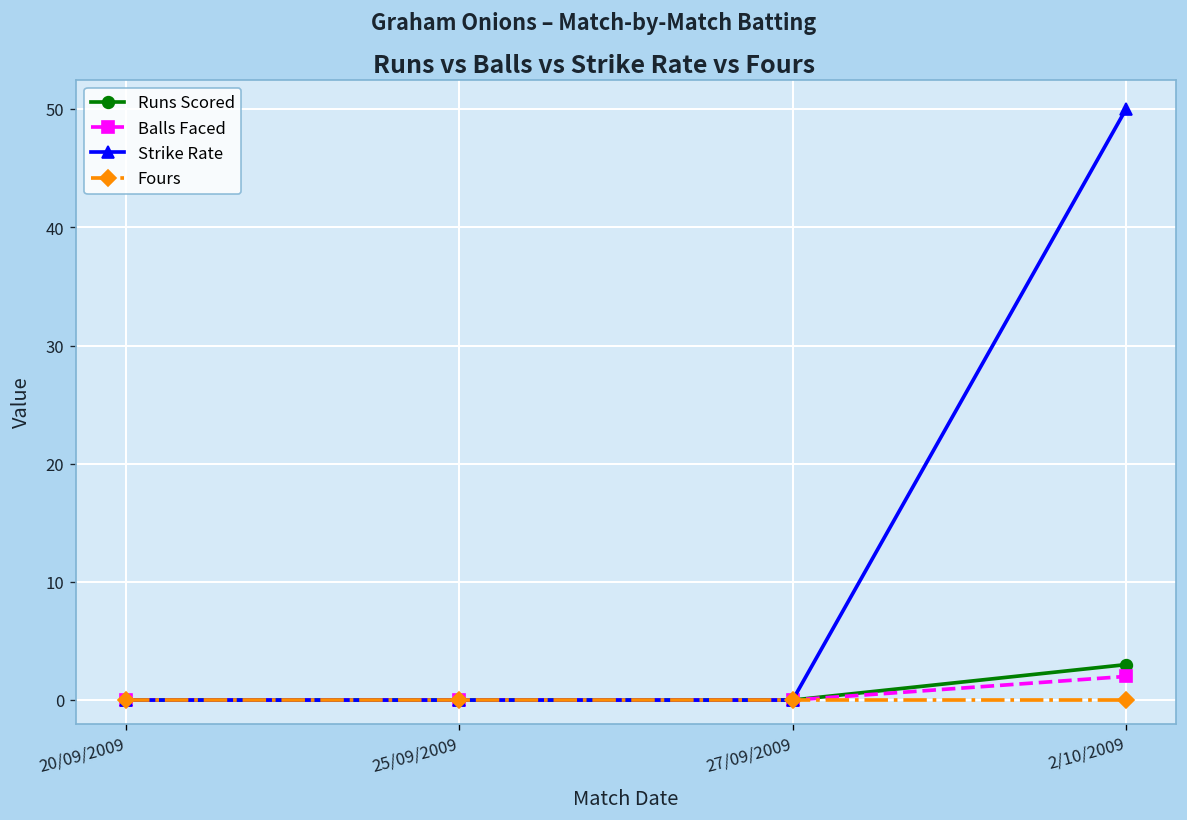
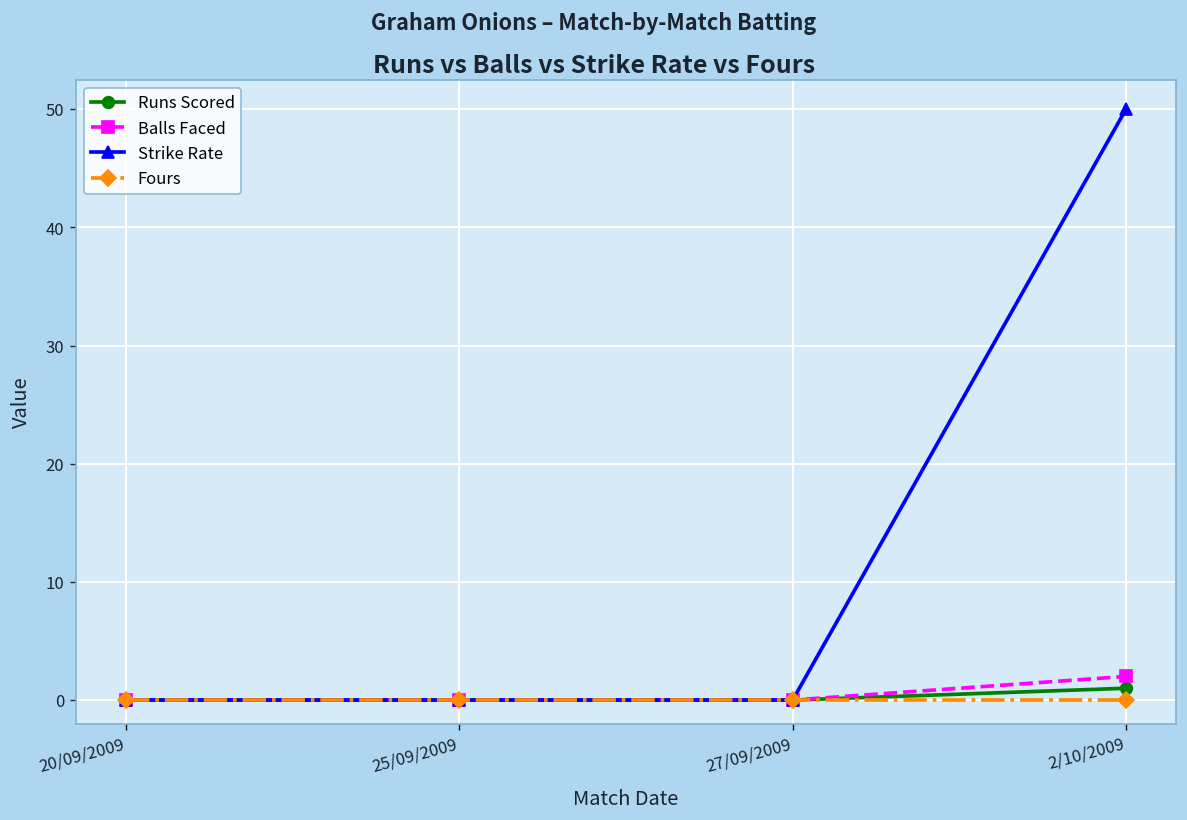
Runs Scored, 2/10/2009: 3 -> 1
